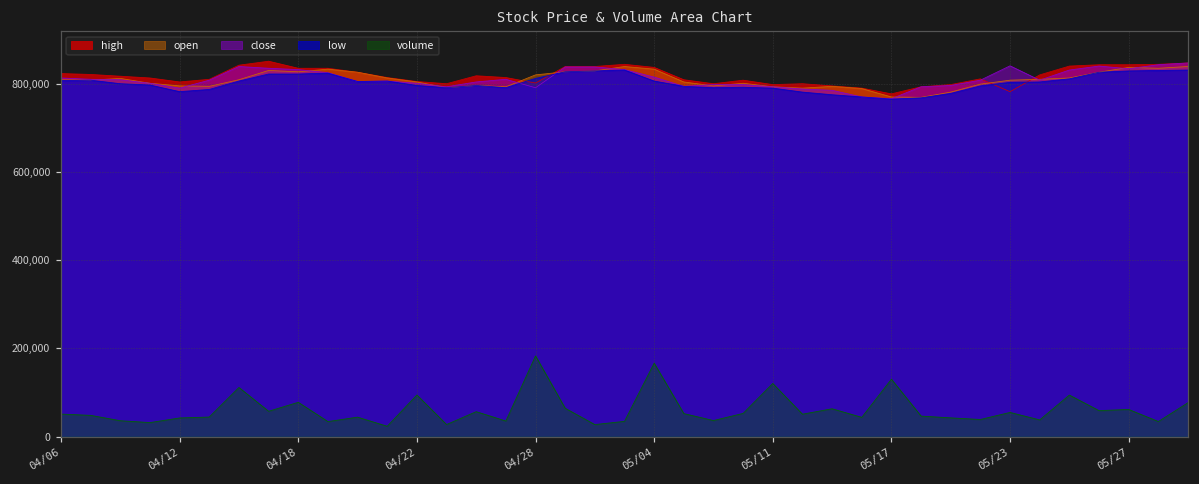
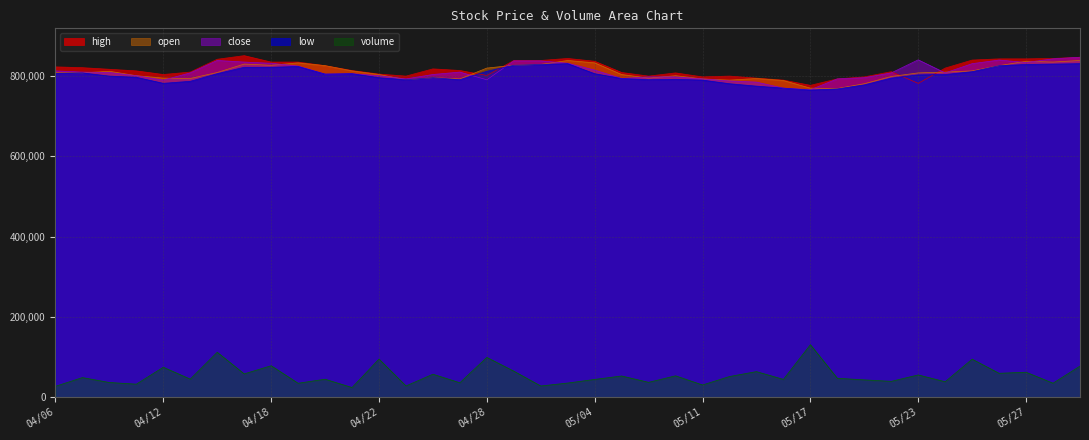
volume, 04/06: 50,000 -> 30,000
volume, 04/12: 40,000 -> 70,000
volume, 04/28: 180,000 -> 100,000
volume, 05/04: 170,000 -> 40,000
volume, 05/11: 120,000 -> 30,000
